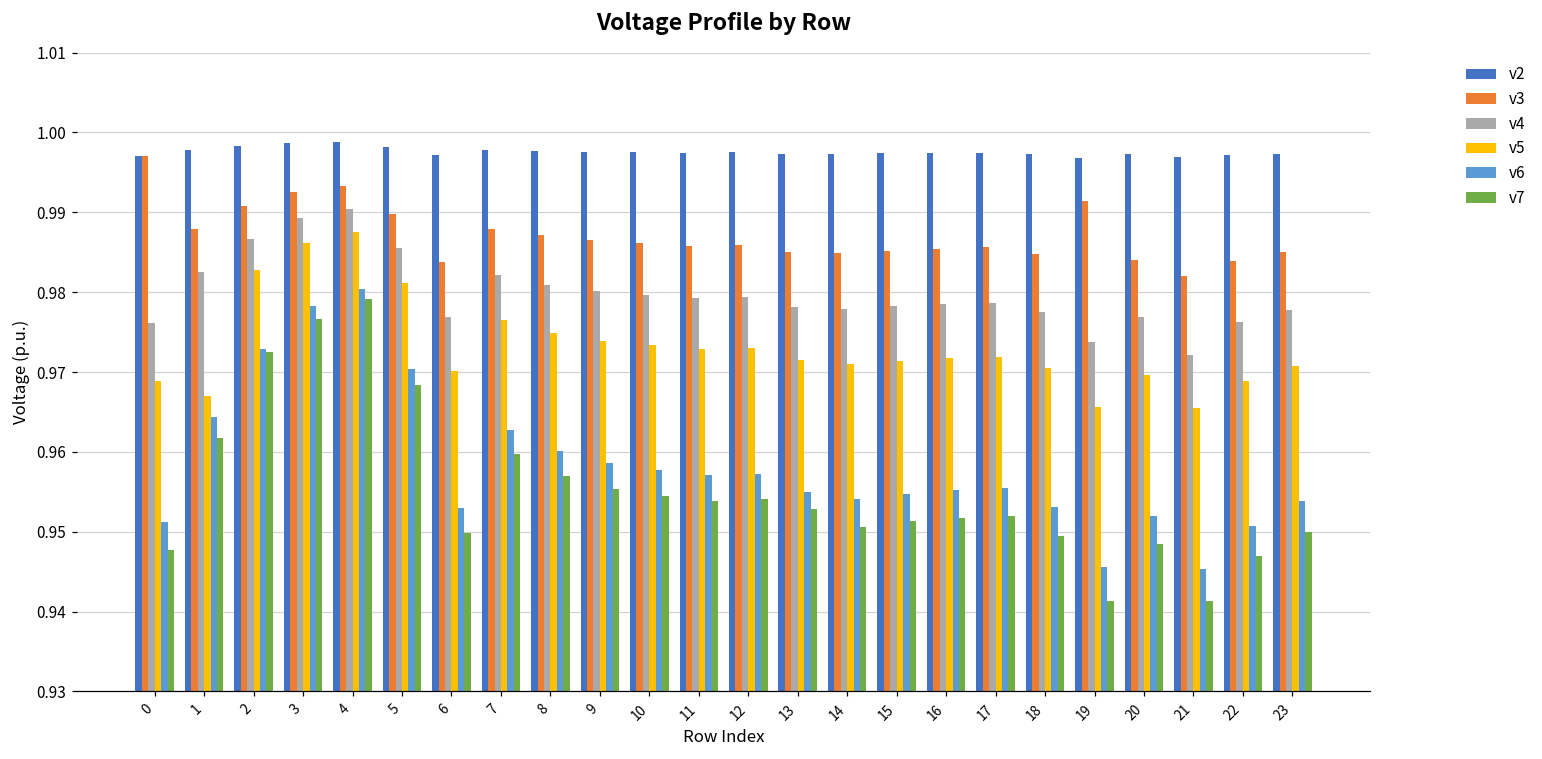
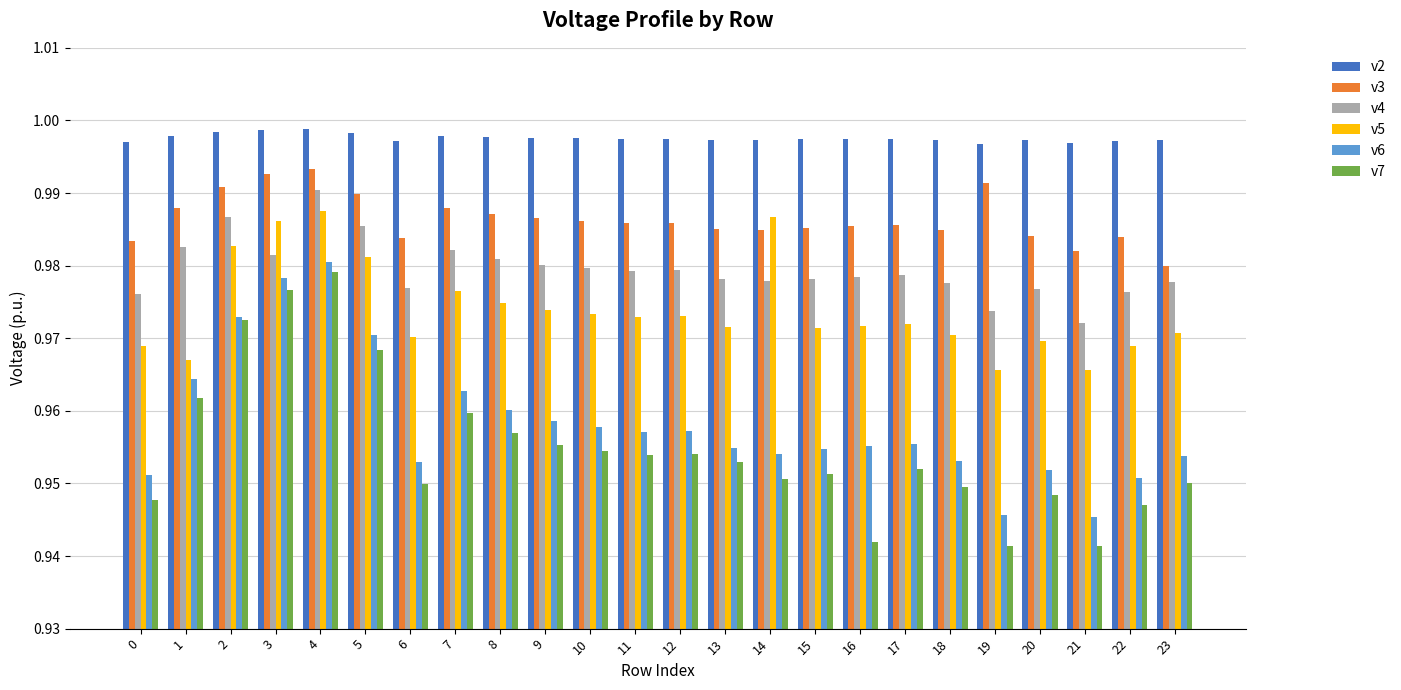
v3, 0: 0.997 -> 0.983
v4, 3: 0.989 -> 0.981
v5, 14: 0.971 -> 0.987
v7, 16: 0.952 -> 0.942
v3, 23: 0.985 -> 0.980
